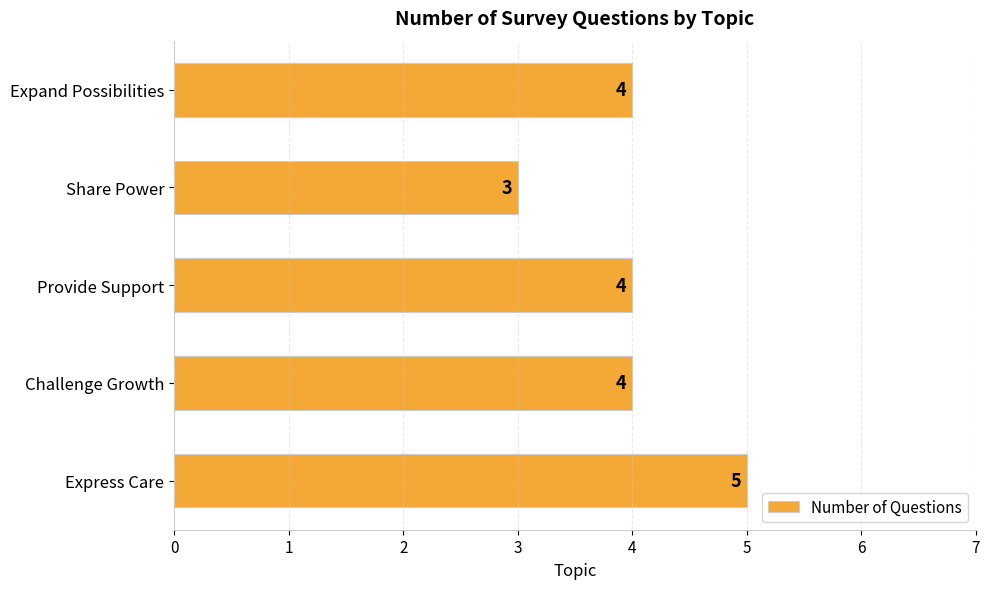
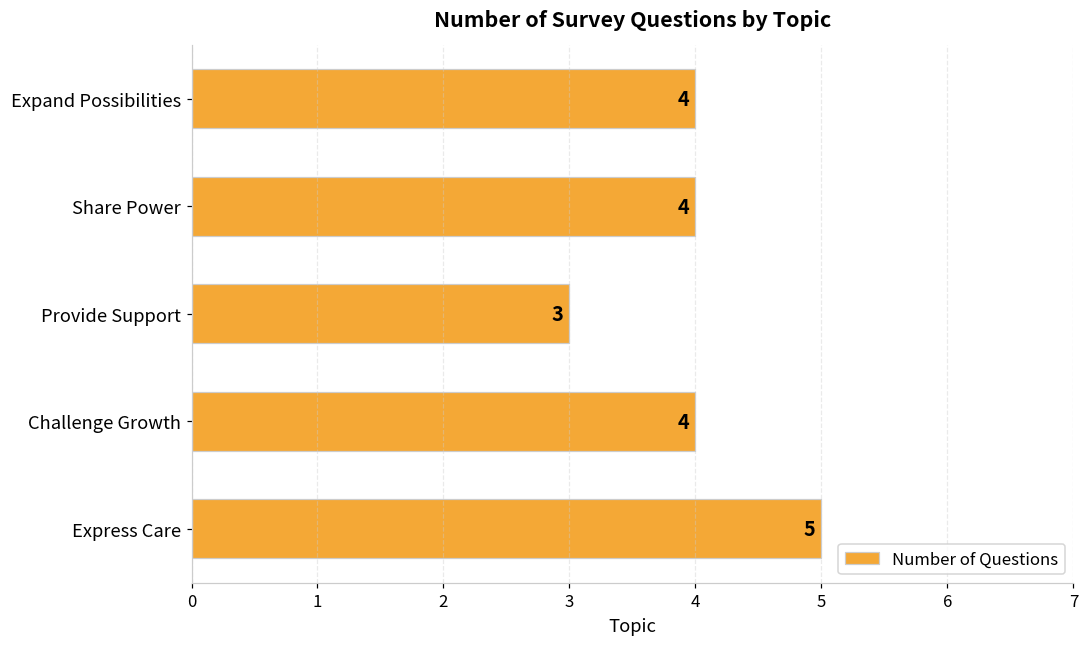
Share Power: 3 -> 4
Provide Support: 4 -> 3
